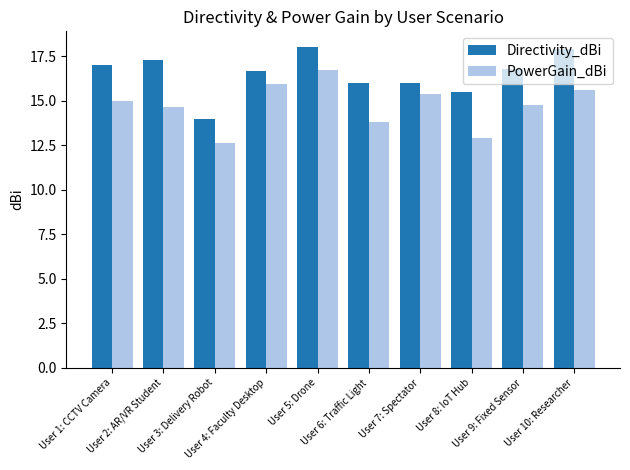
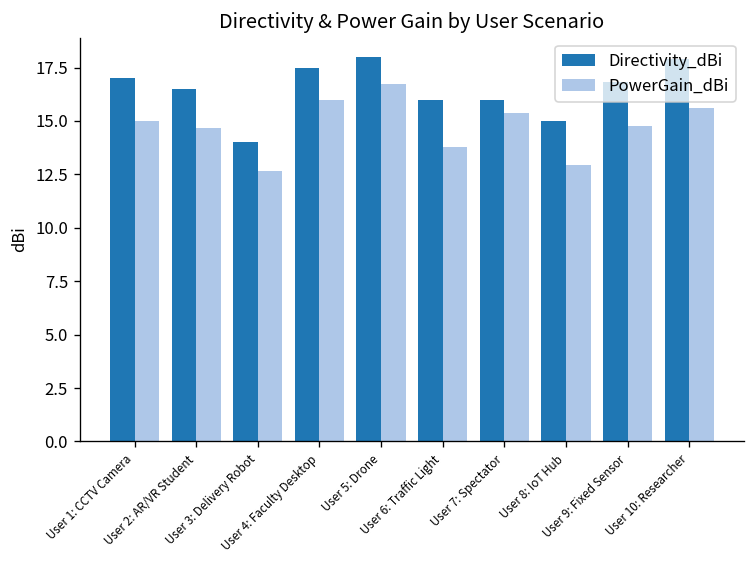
Directivity_dBi, User 2: AR/VR Student: 17.3 -> 16.5
Directivity_dBi, User 4: Faculty Desktop: 16.7 -> 17.5
Directivity_dBi, User 8: IoT Hub: 15.5 -> 15.0
